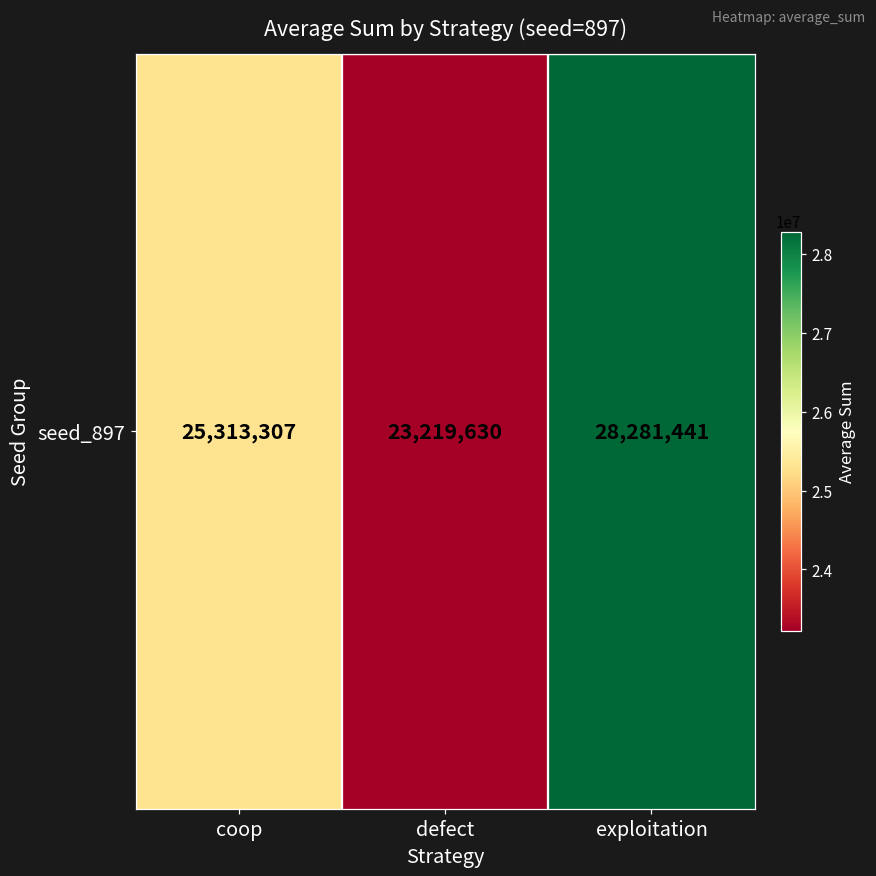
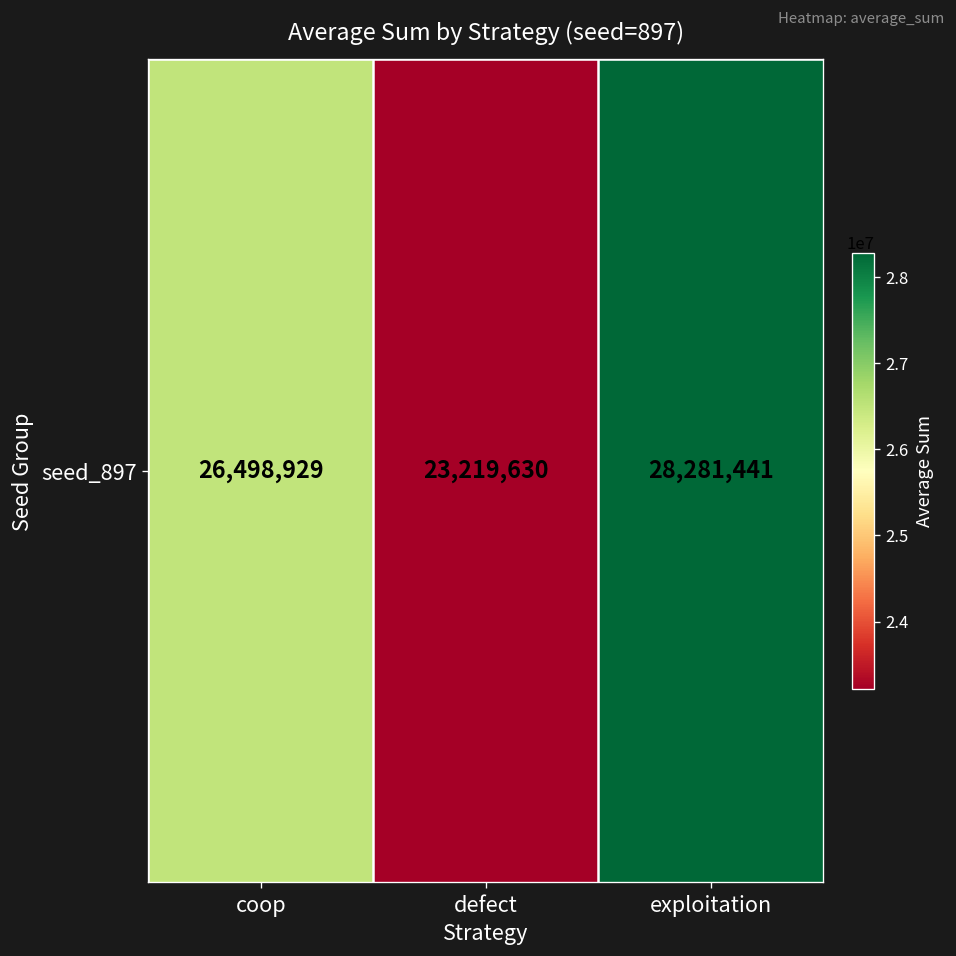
seed_897, coop: 25,313,307 -> 26,498,929
